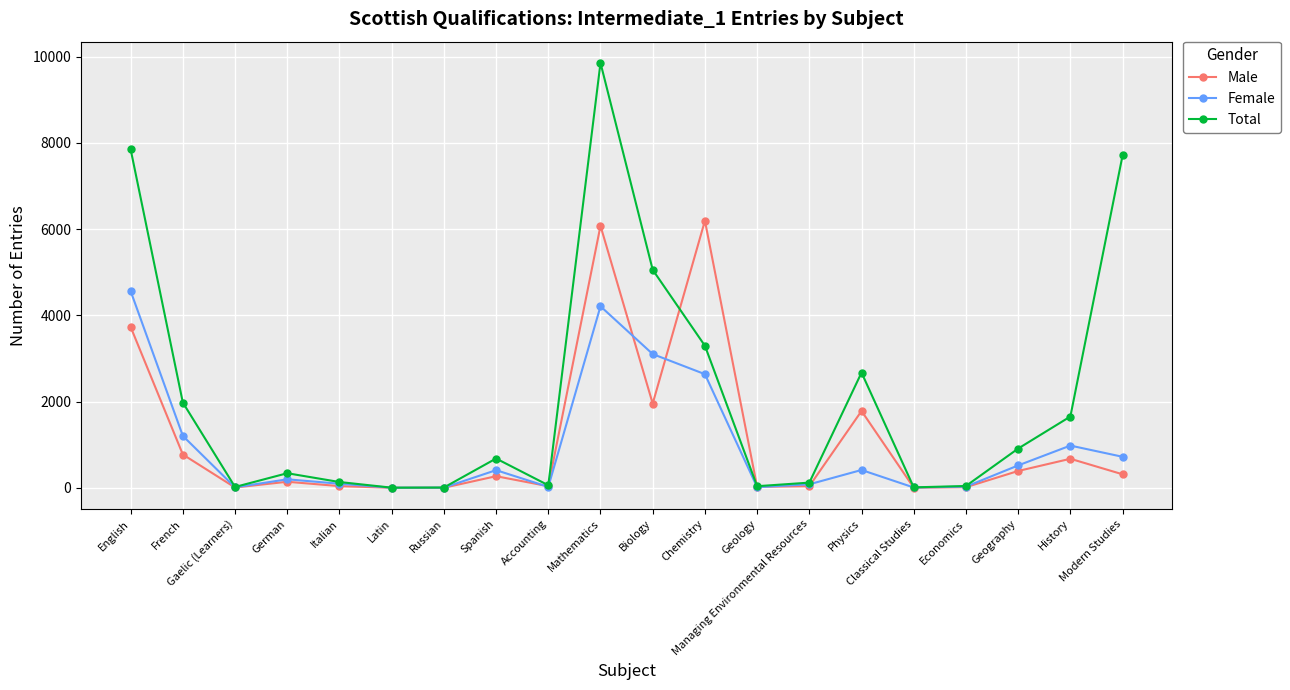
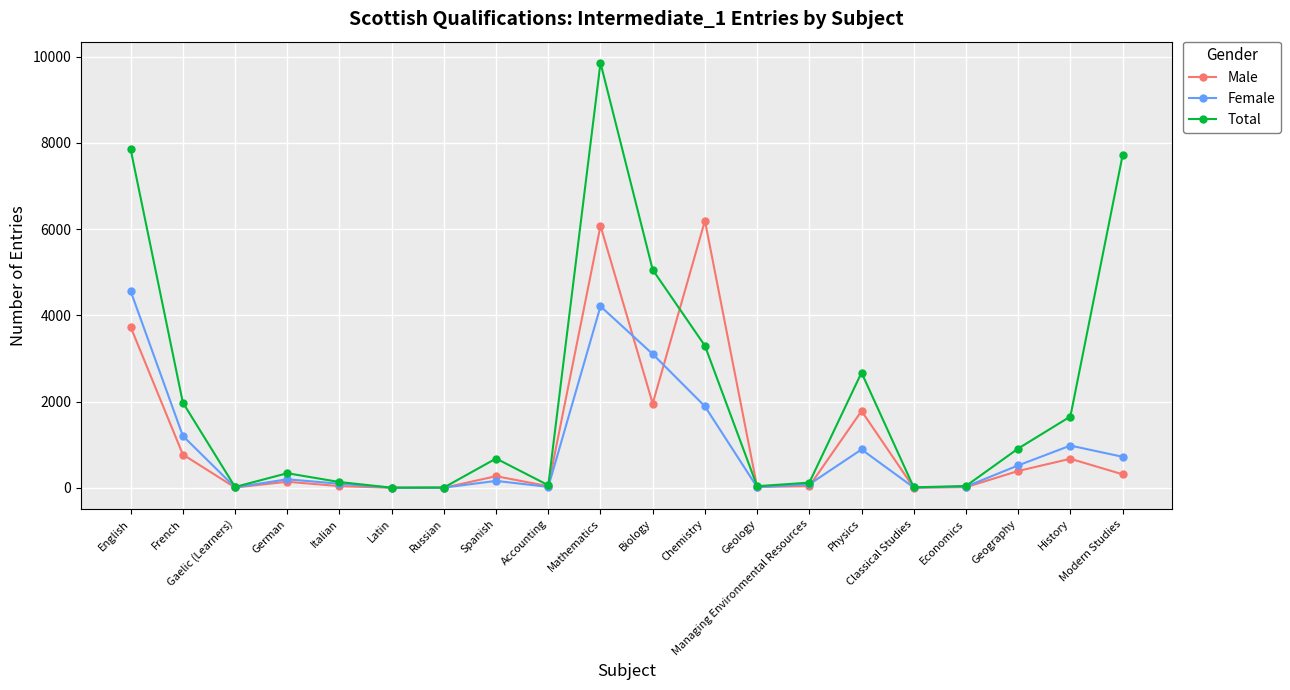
Female, Spanish: 400 -> 200
Female, Chemistry: 2600 -> 1900
Female, Physics: 400 -> 900
